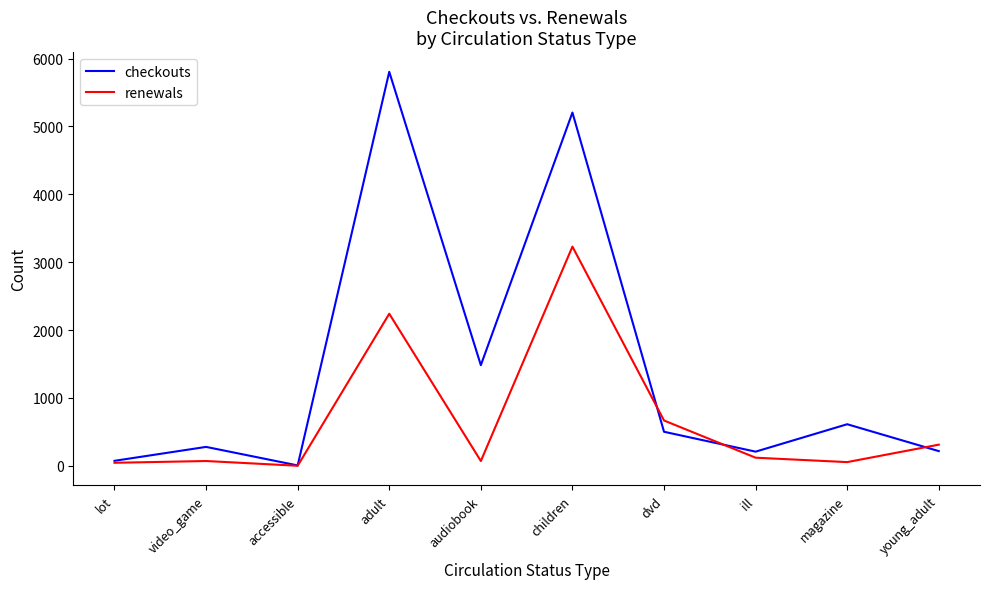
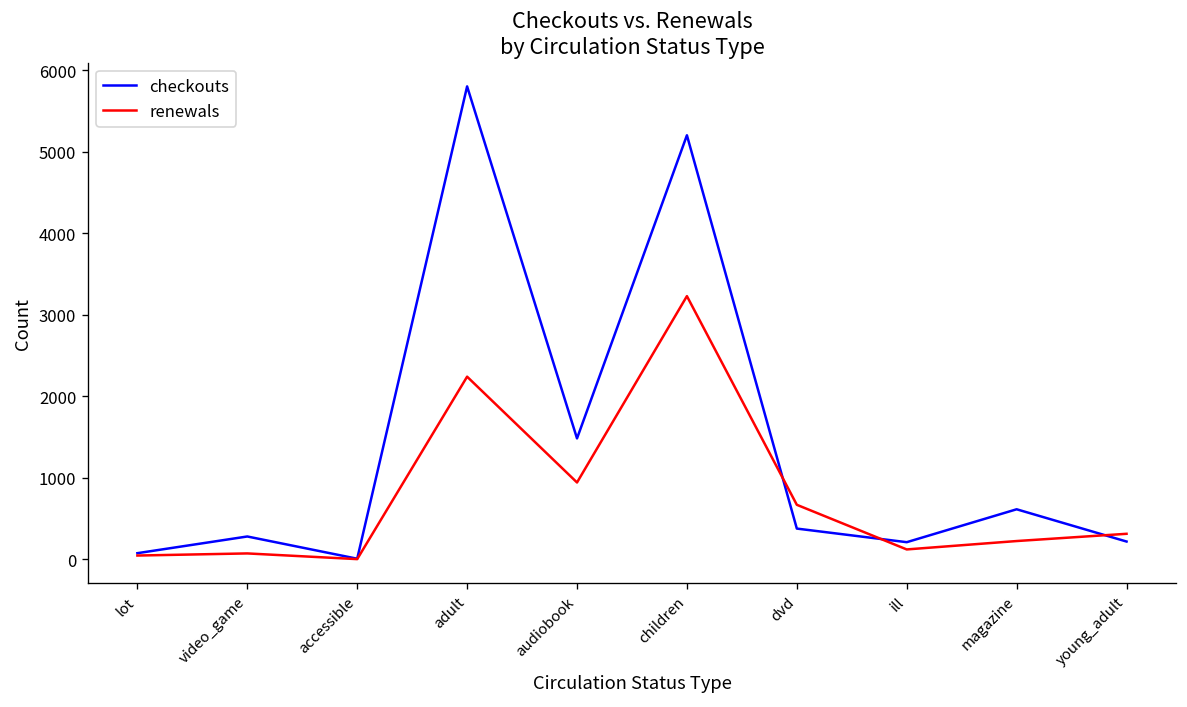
renewals, audiobook: 100 -> 900
checkouts, dvd: 500 -> 400
renewals, magazine: 100 -> 200
